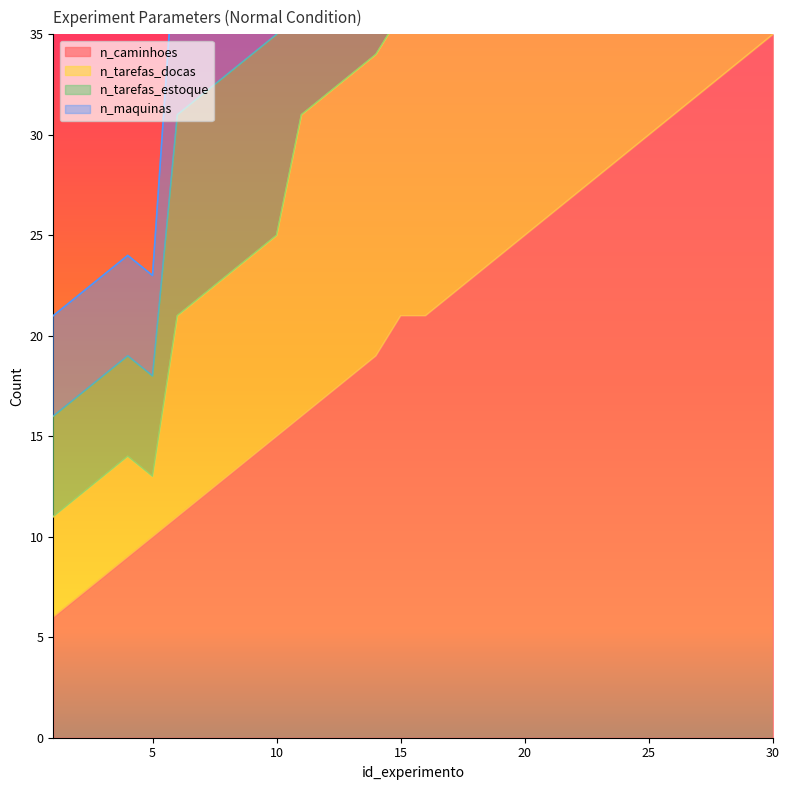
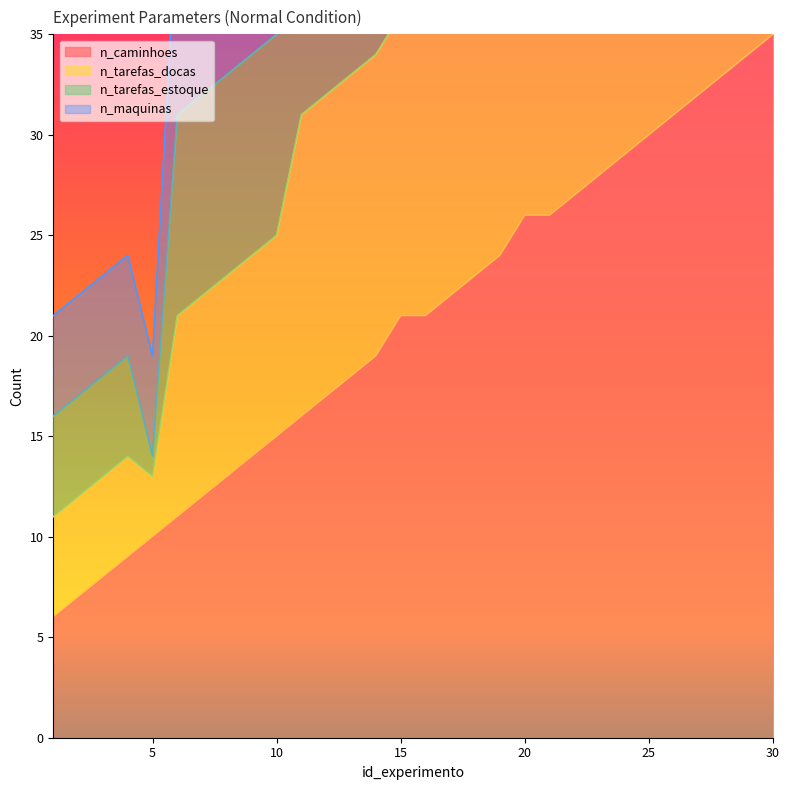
n_tarefas_estoque, 5: 5 -> 1
n_caminhoes, 20: 25 -> 26
